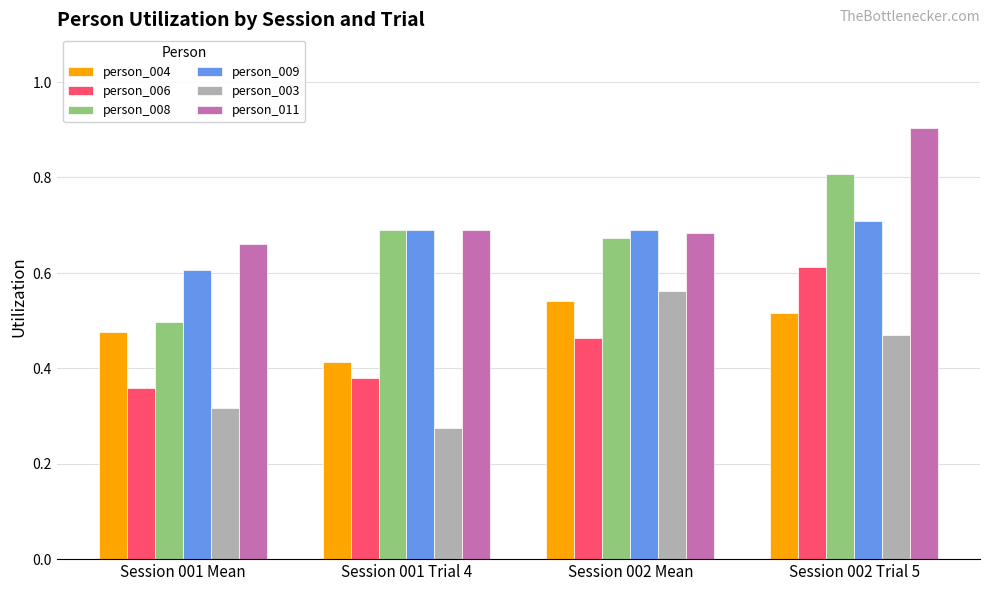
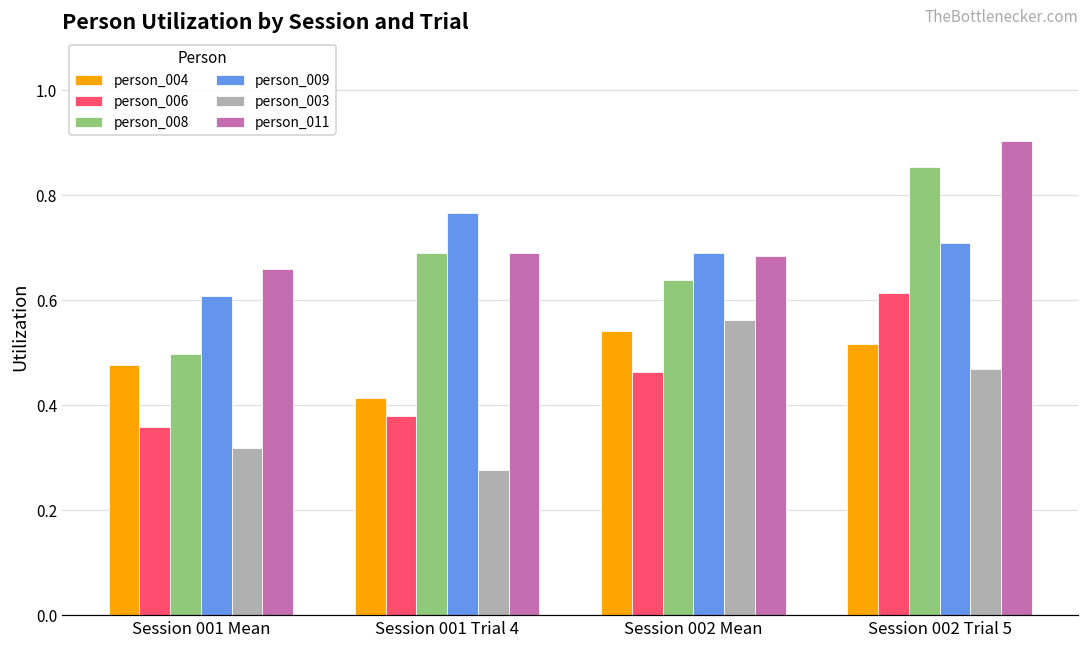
person_009, Session 001 Trial 4: 0.69 -> 0.77
person_008, Session 002 Mean: 0.67 -> 0.64
person_008, Session 002 Trial 5: 0.81 -> 0.85
